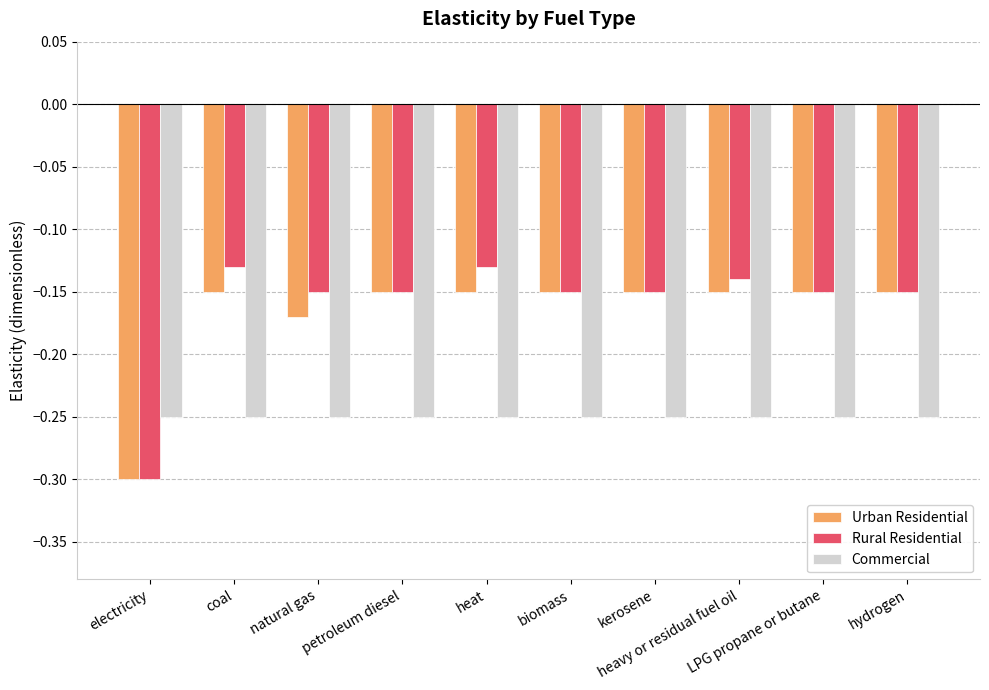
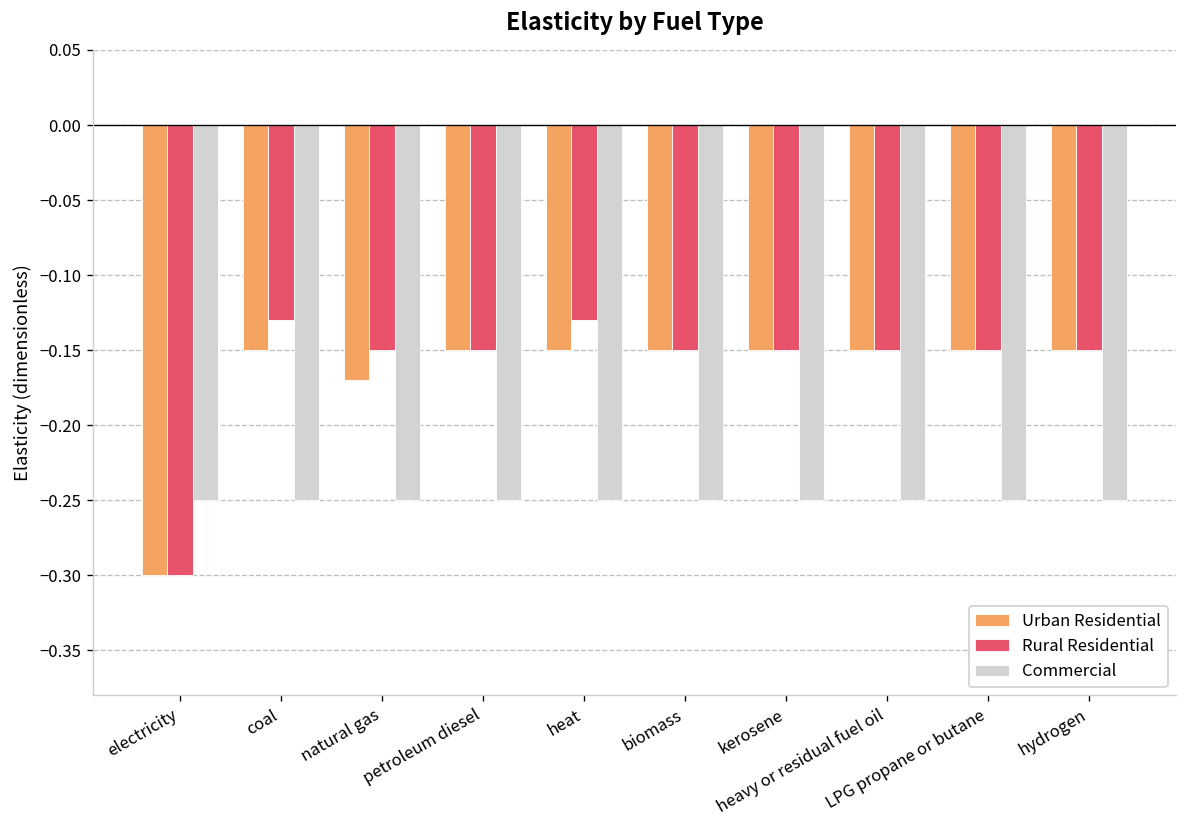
Rural Residential, heavy or residual fuel oil: -0.14 -> -0.15
